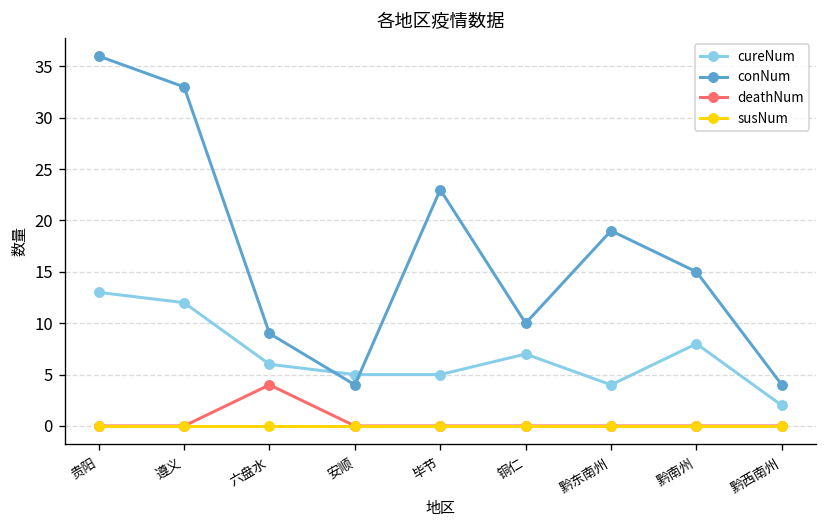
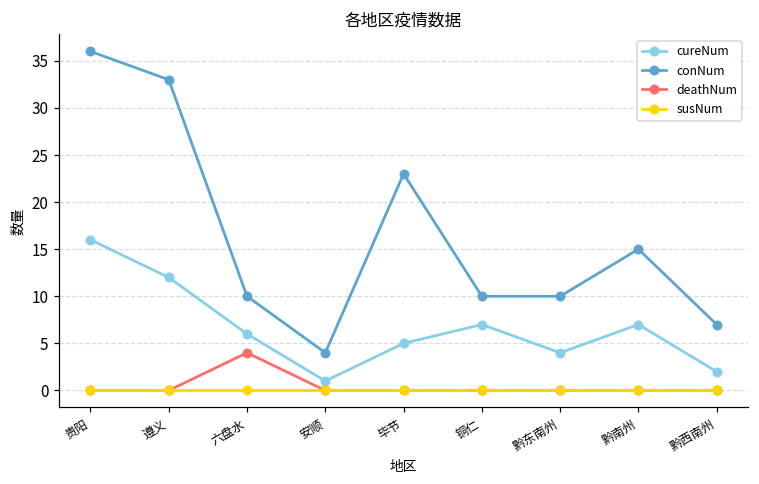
cureNum, 贵阳: 13 -> 16
conNum, 六盘水: 9 -> 10
cureNum, 安顺: 5 -> 1
conNum, 黔东南州: 19 -> 10
cureNum, 黔南州: 8 -> 7
conNum, 黔西南州: 4 -> 7
